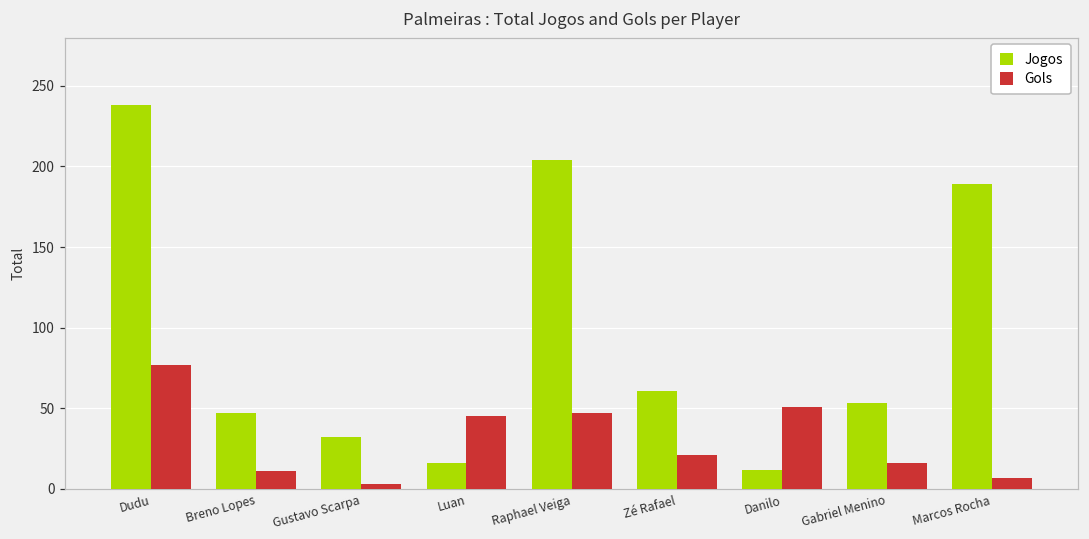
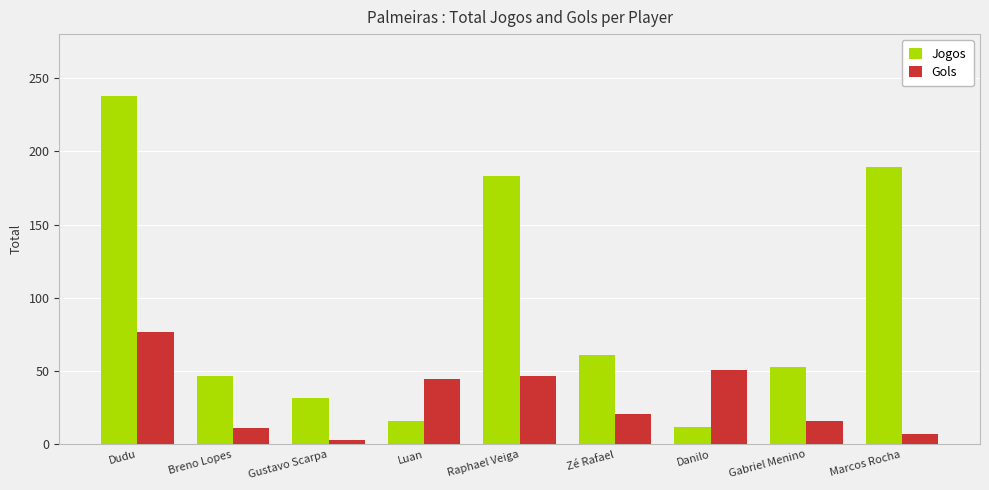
Jogos, Raphael Veiga: 204 -> 183
